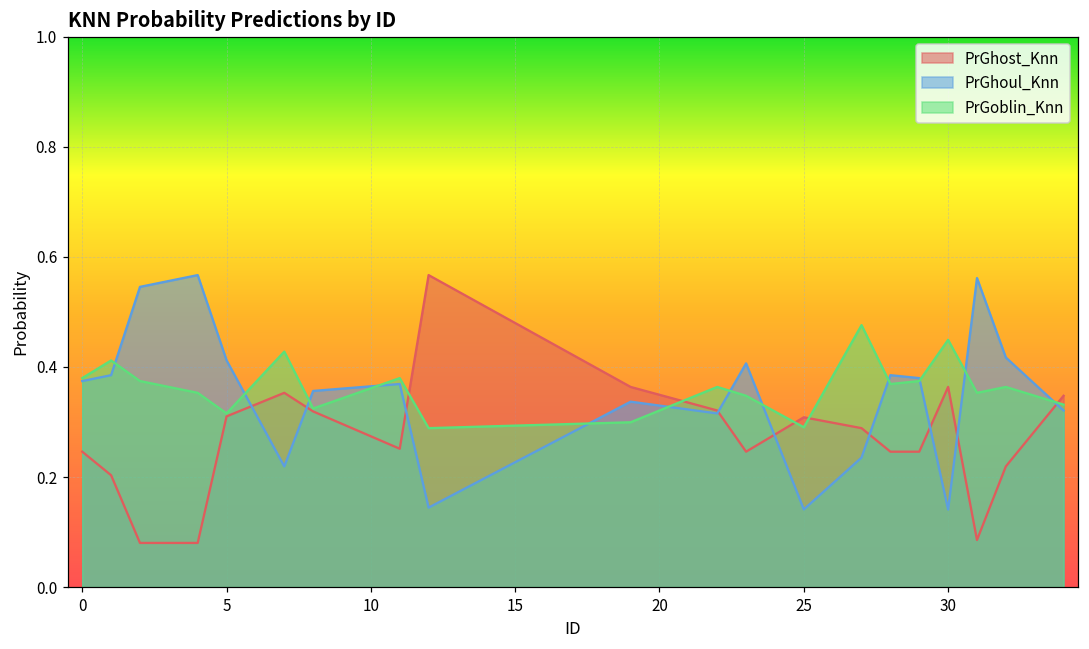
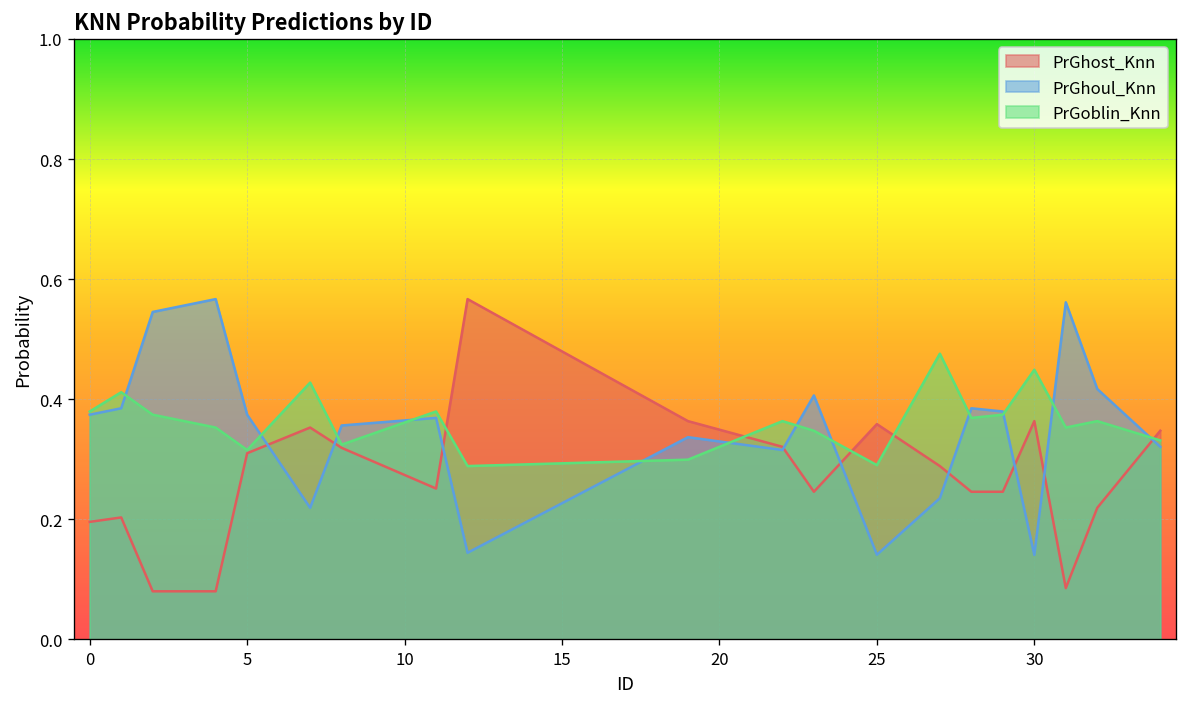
PrGhost_Knn, 0: 0.25 -> 0.20
PrGhoul_Knn, 5: 0.41 -> 0.37
PrGhost_Knn, 25: 0.31 -> 0.36
